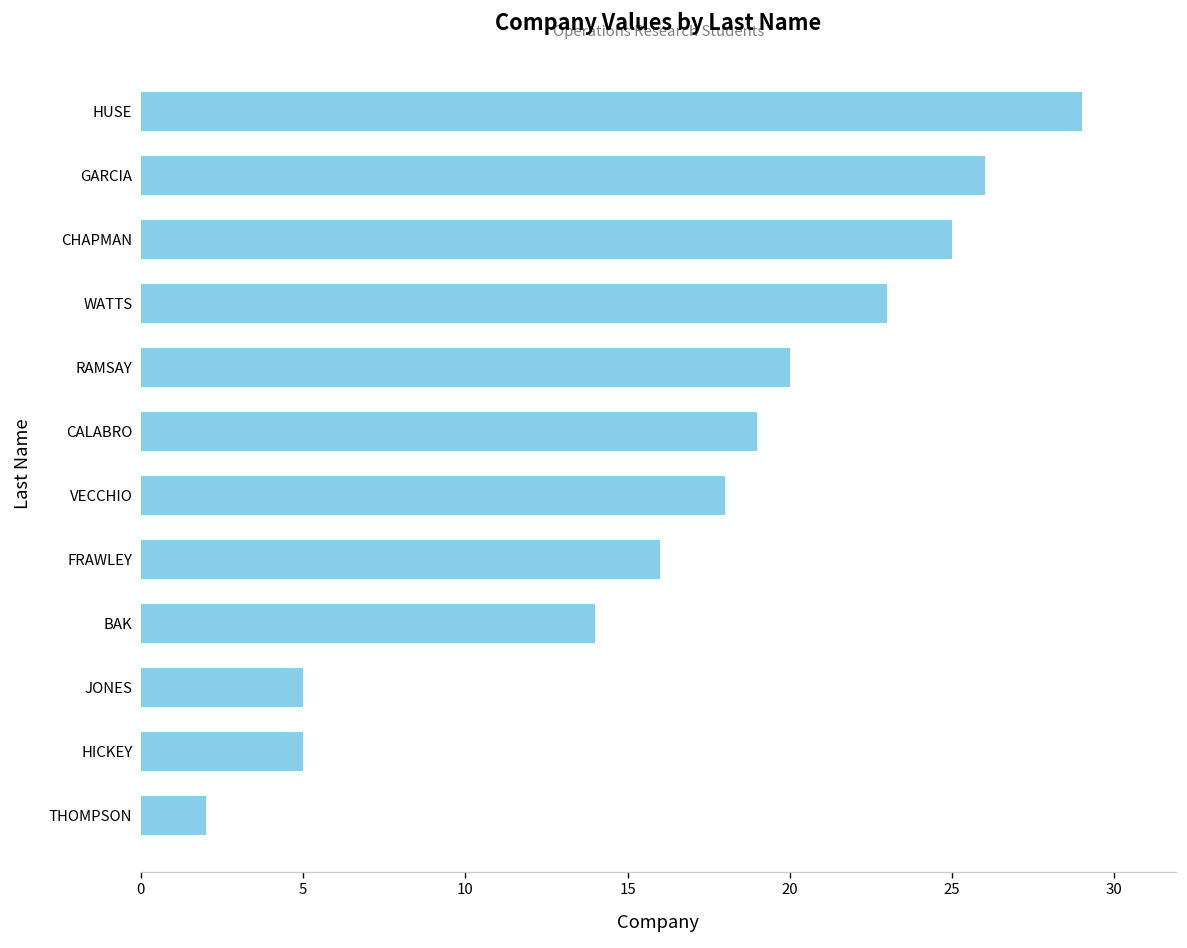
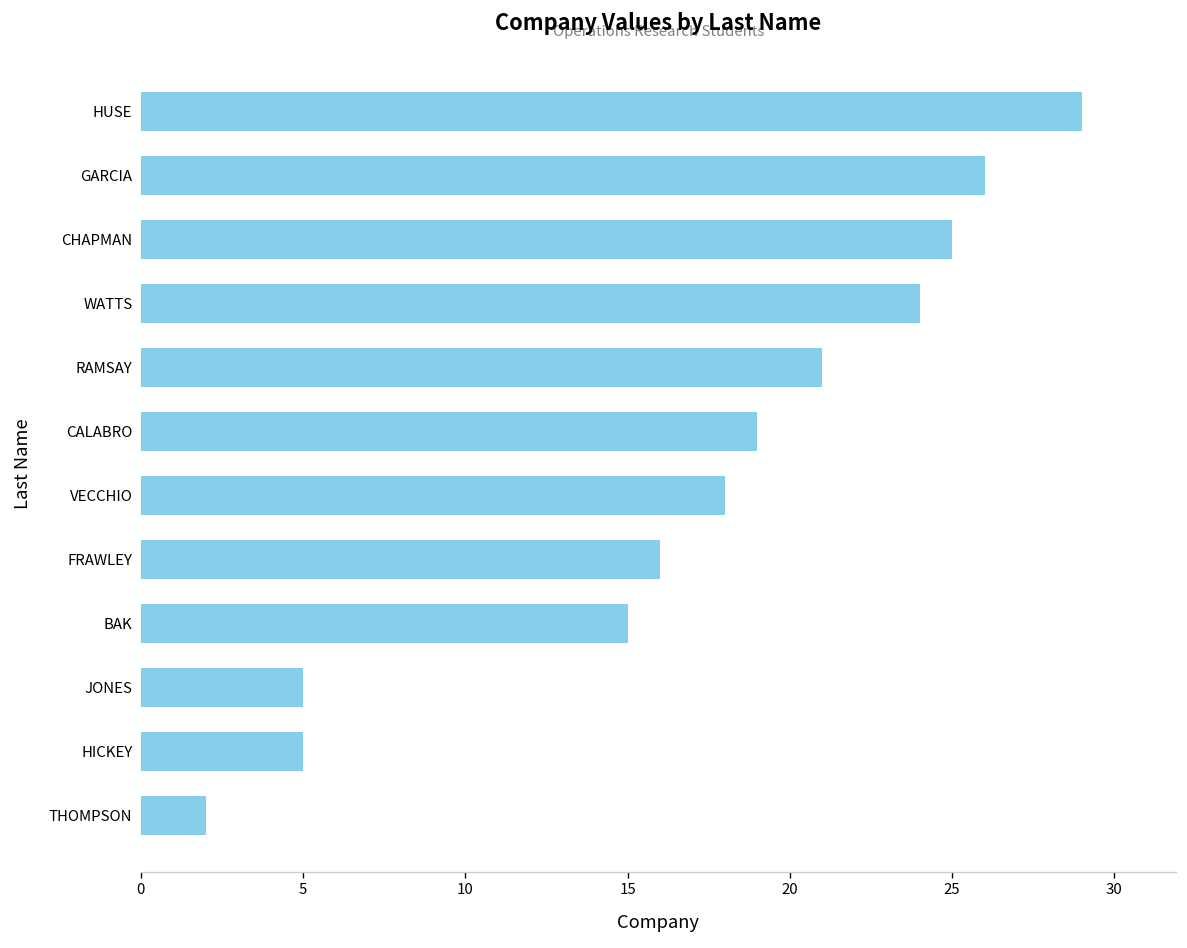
WATTS: 23 -> 24
RAMSAY: 20 -> 21
BAK: 14 -> 15
